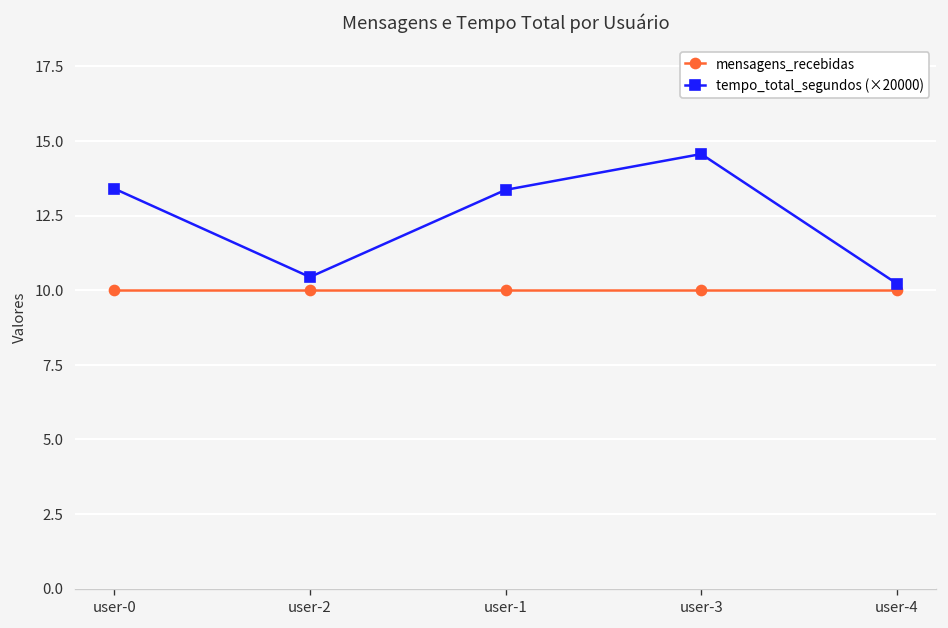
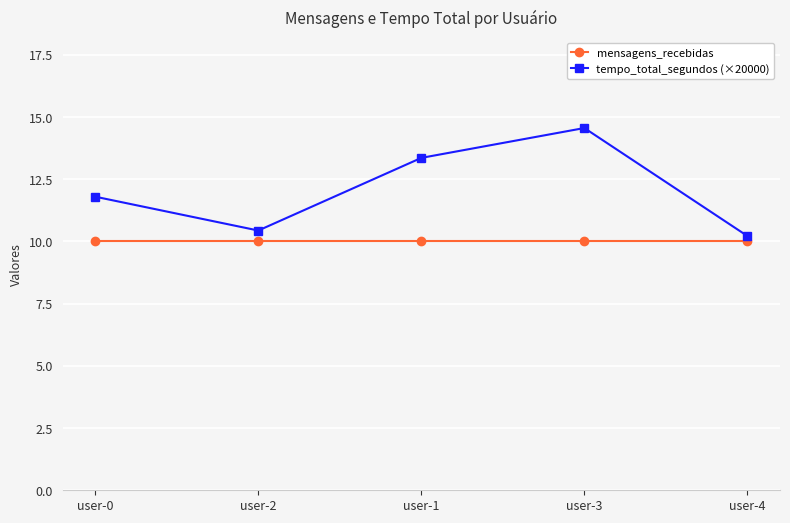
tempo_total_segundos (×20000), user-0: 13.4 -> 11.8
